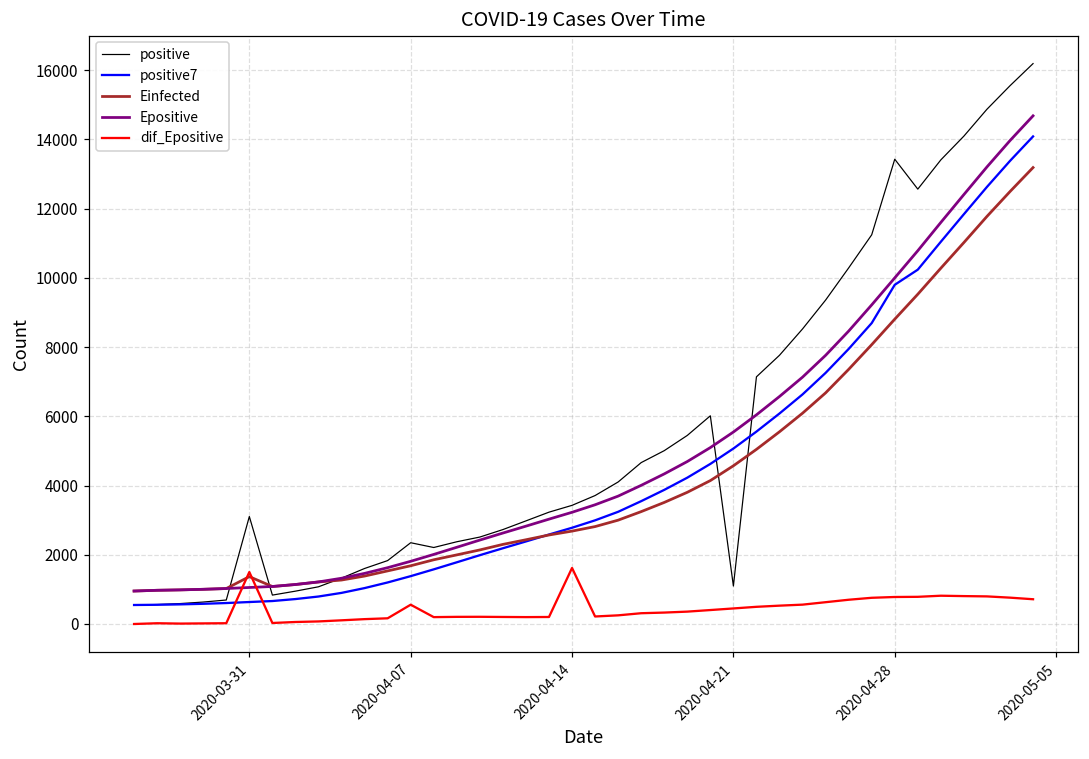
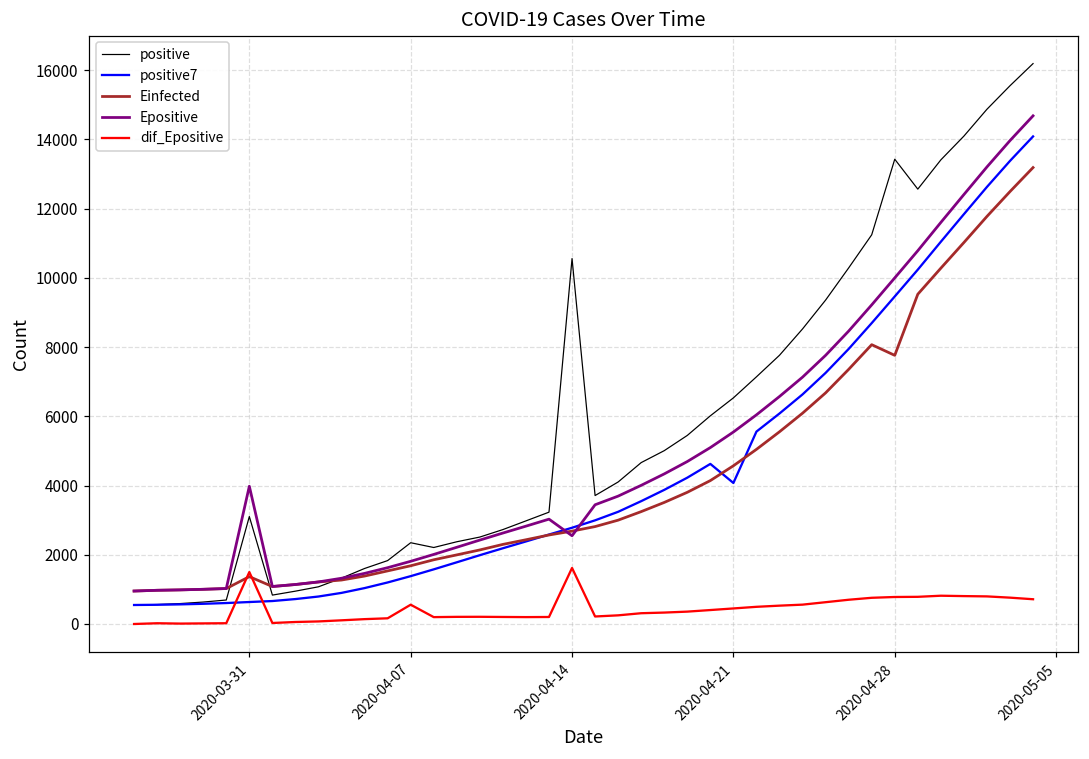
Epositive, 2020-03-31: 1100 -> 4000
positive, 2020-04-14: 3400 -> 10600
Epositive, 2020-04-14: 3200 -> 2500
positive, 2020-04-21: 1100 -> 6500
positive7, 2020-04-21: 5100 -> 4100
positive7, 2020-04-28: 9800 -> 9500
Einfected, 2020-04-28: 8800 -> 7800
